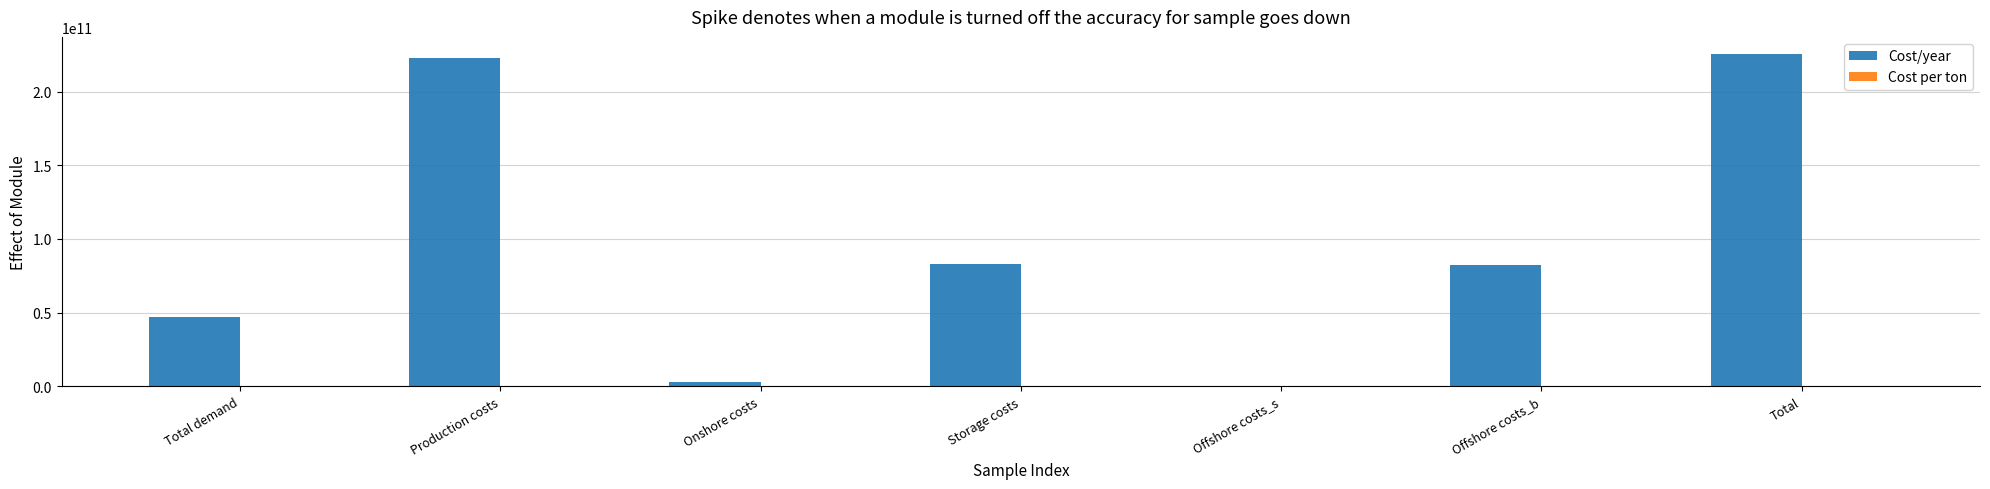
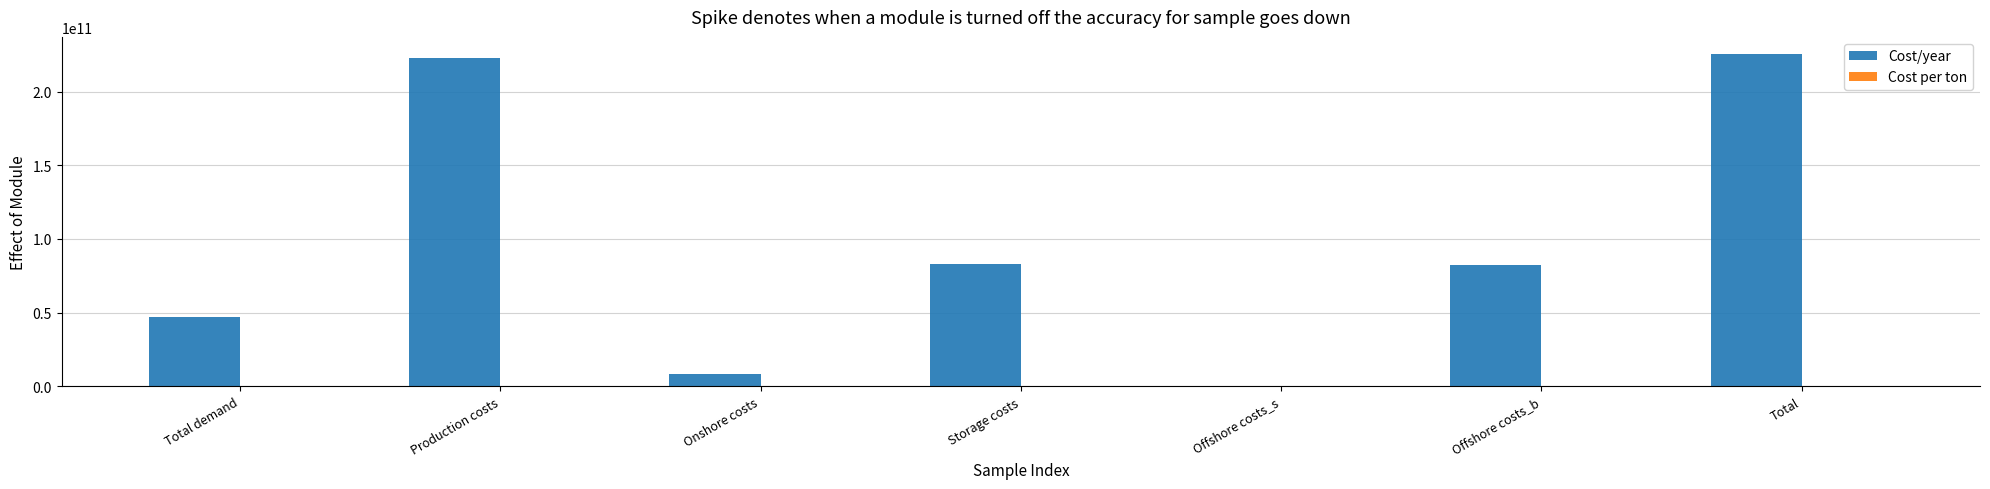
Cost/year, Onshore costs: 3000000000 -> 8000000000
